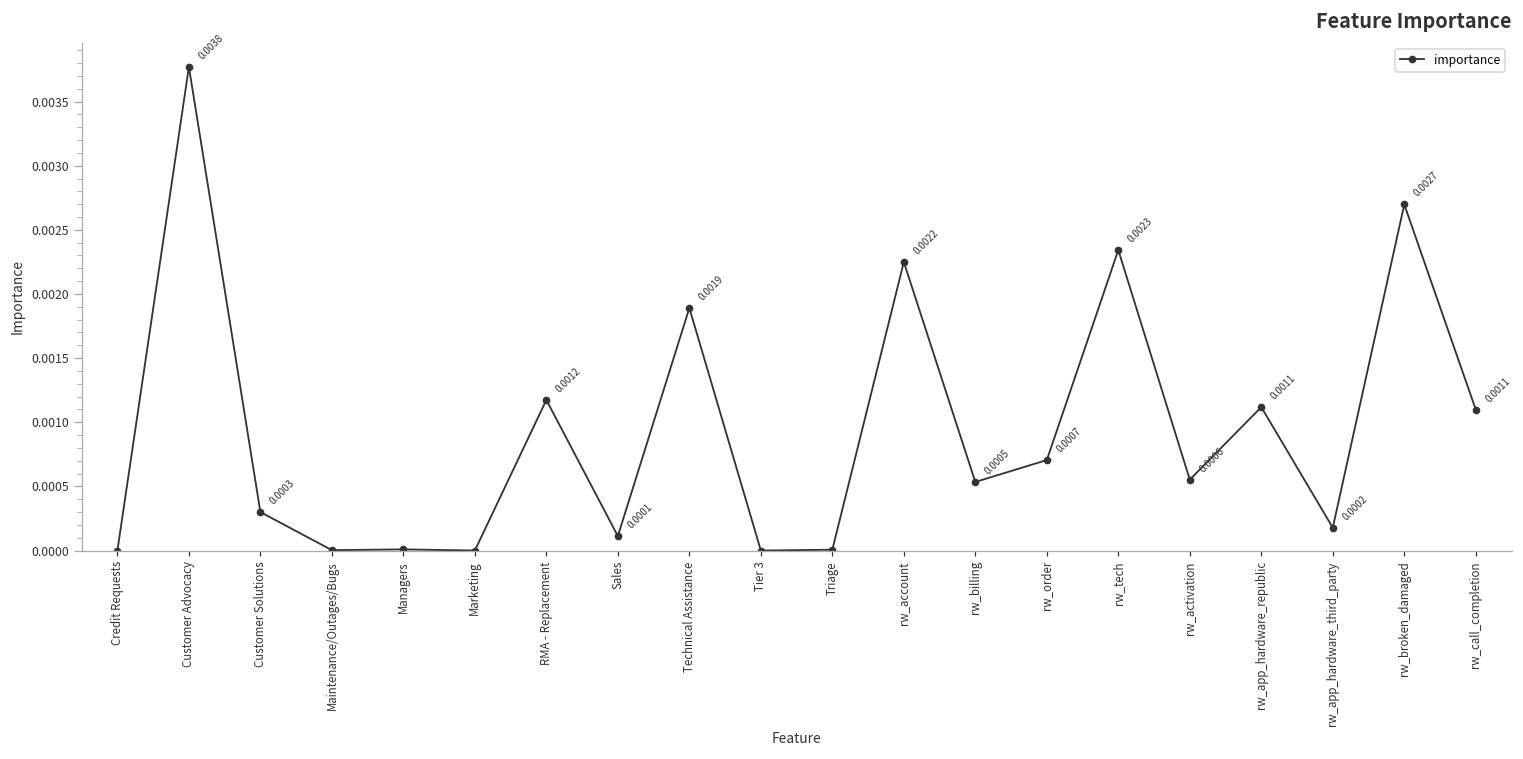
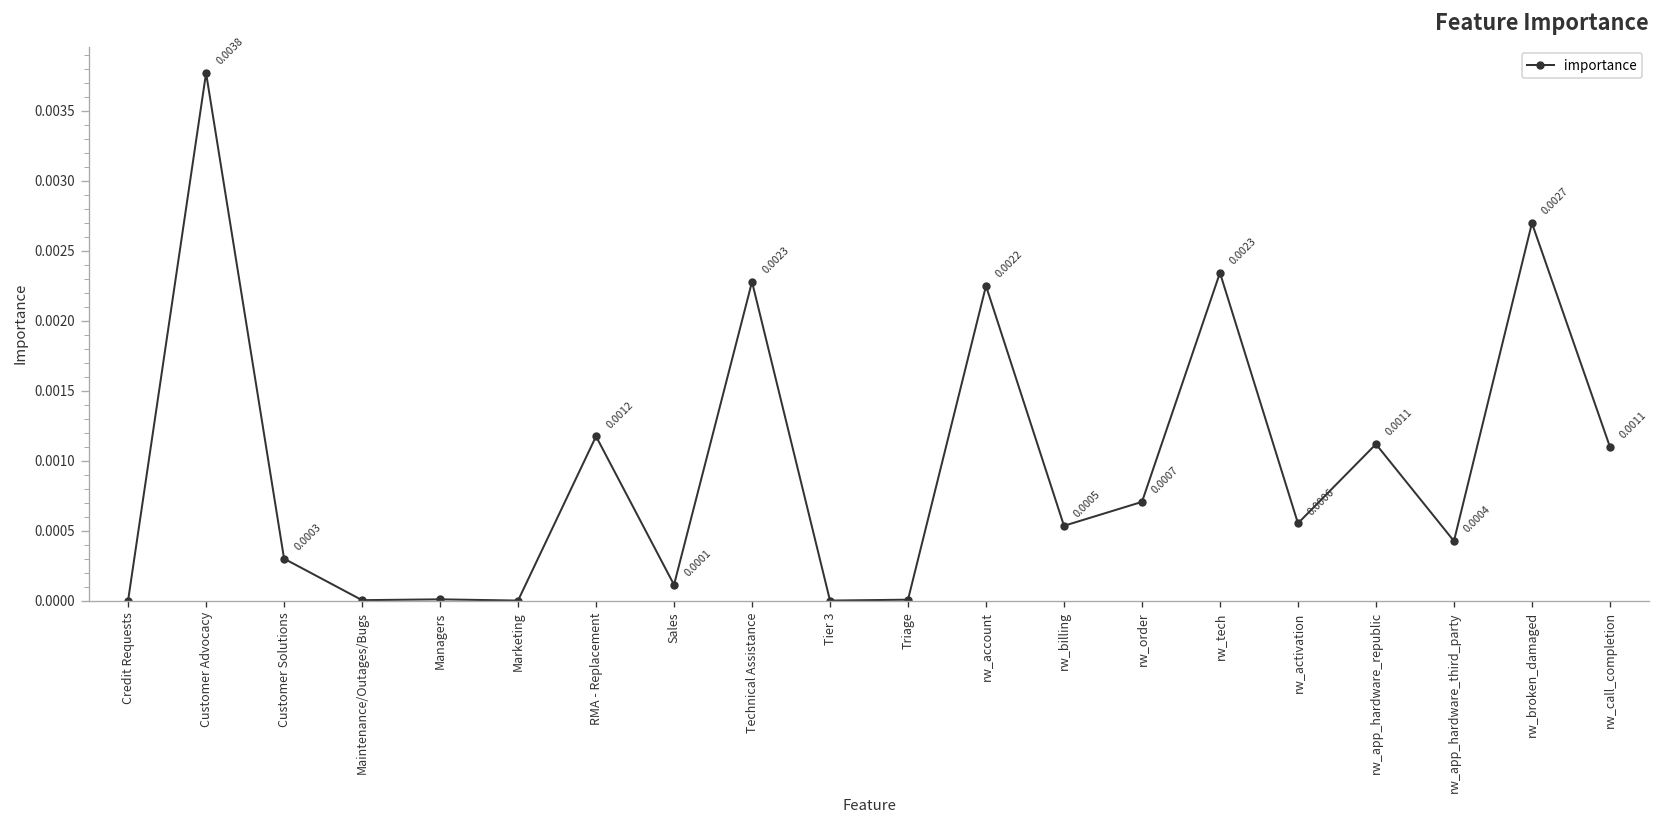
Technical Assistance: 0.0019 -> 0.0023
rw_app_hardware_third_party: 0.0002 -> 0.0004
